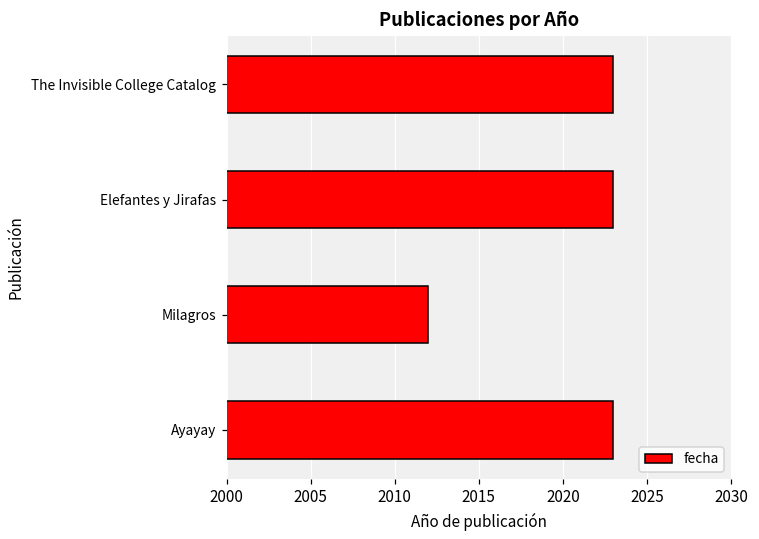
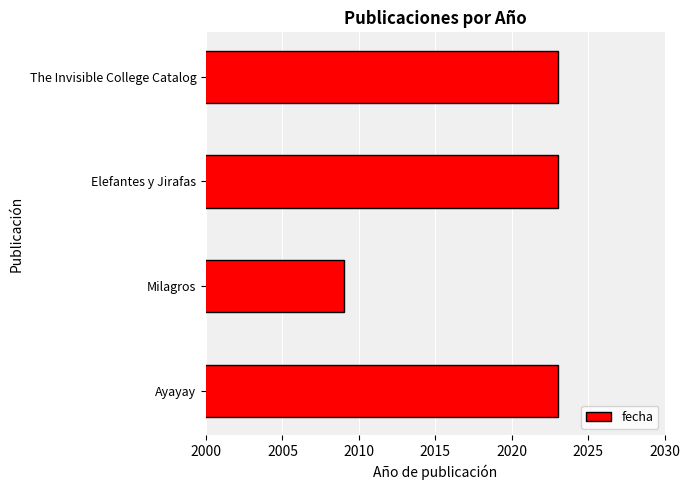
Milagros: 2012 -> 2009
